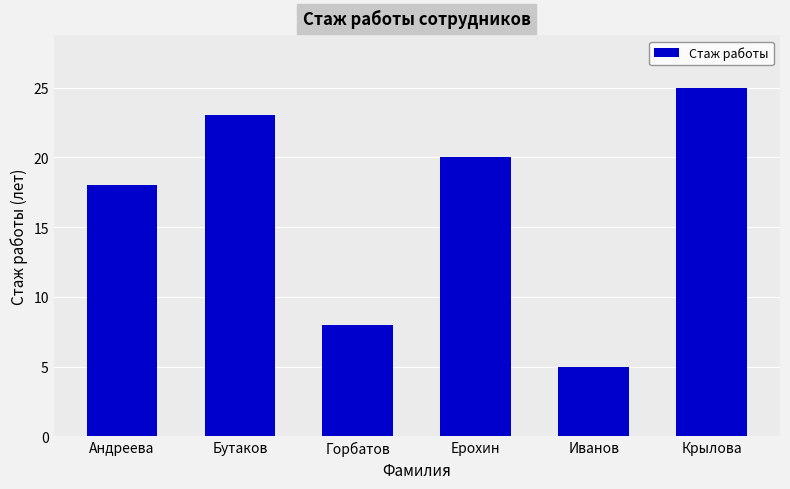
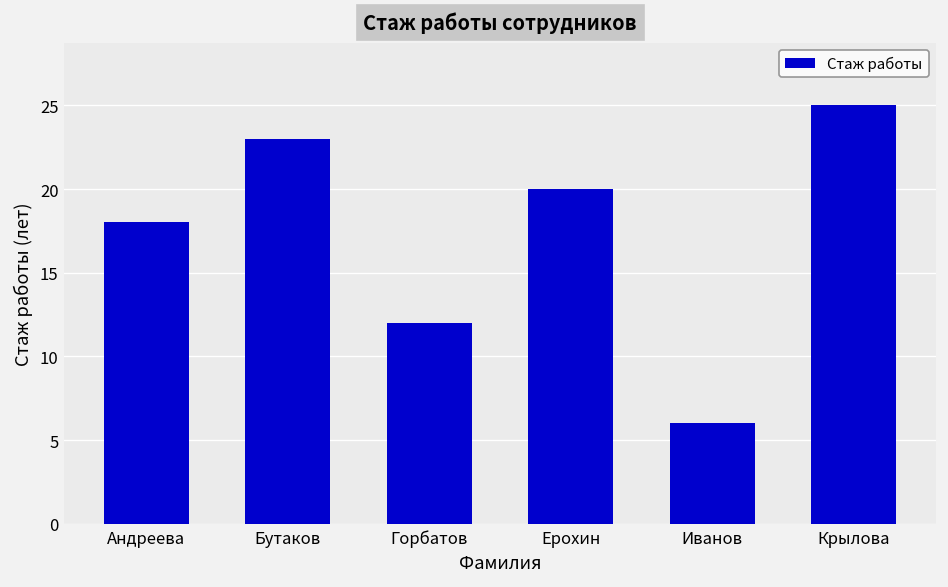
Горбатов: 8 -> 12
Иванов: 5 -> 6
